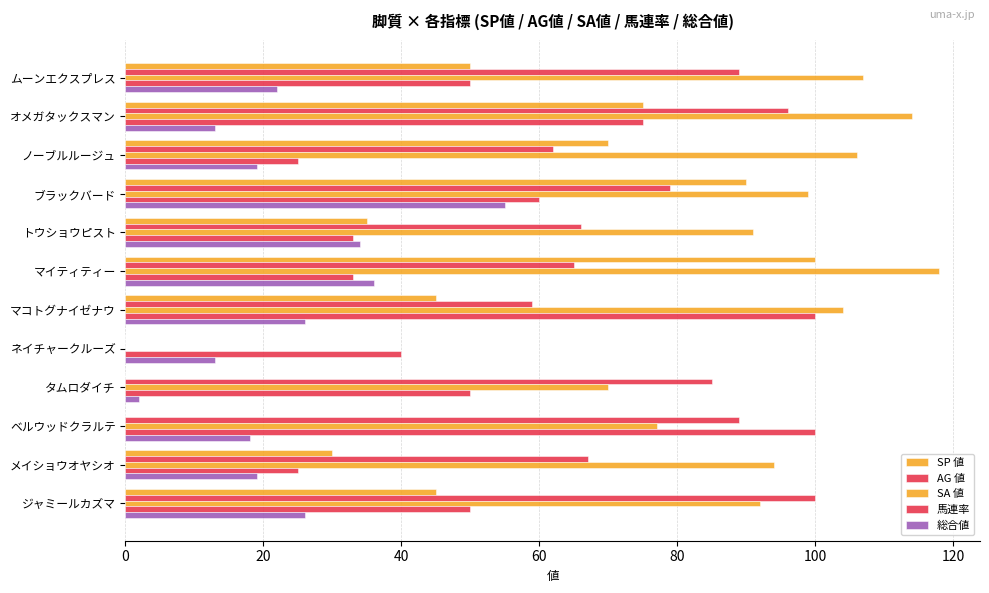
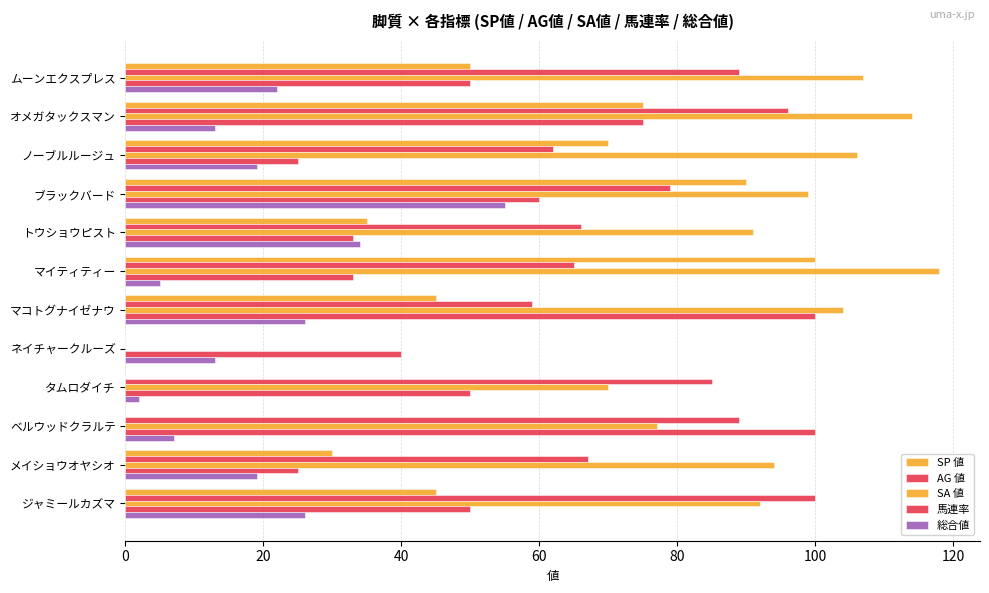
総合値, マイティティー: 36 -> 5
総合値, ベルウッドクラルテ: 18 -> 7
